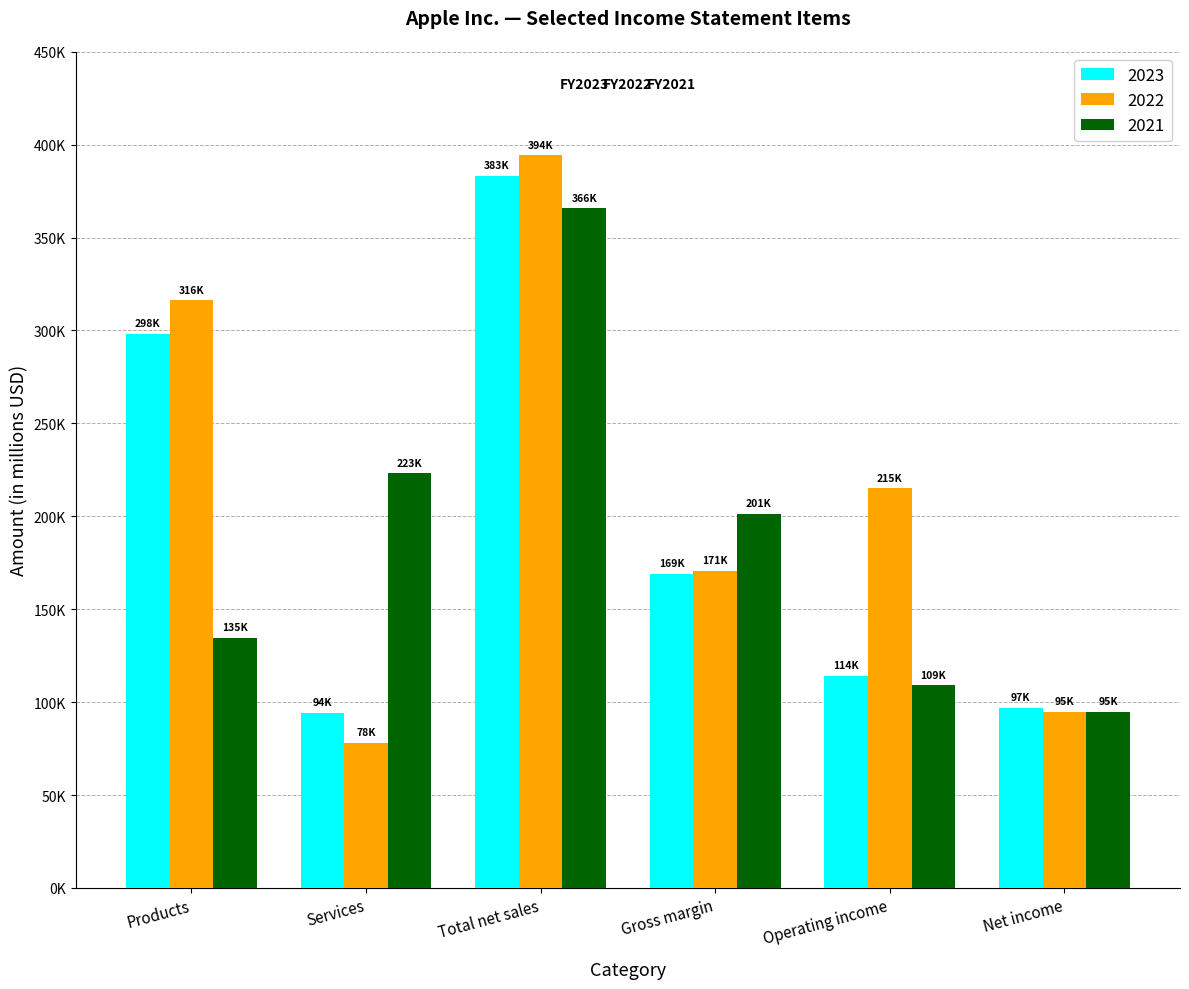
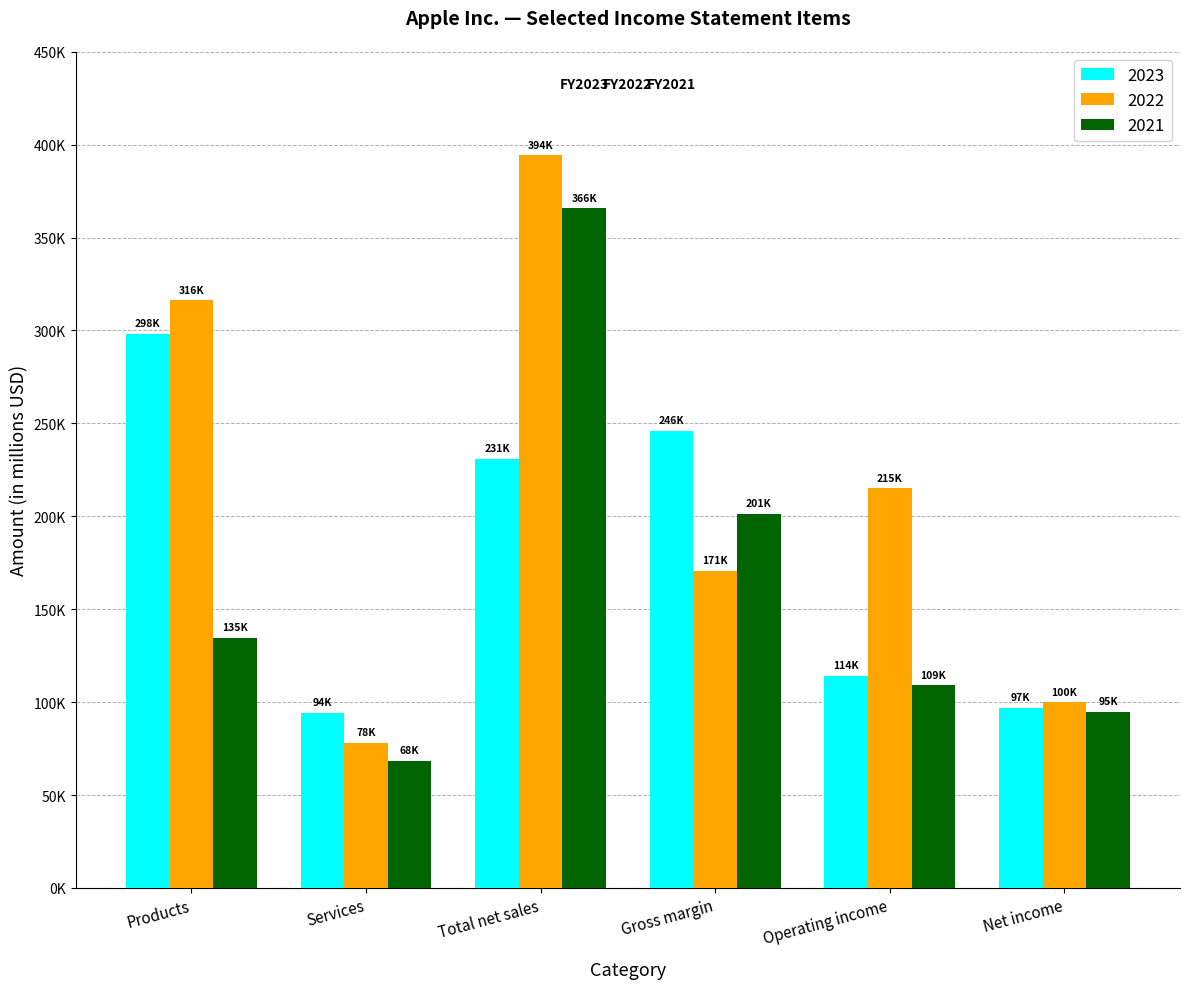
2021, Services: 223K -> 68K
2023, Total net sales: 383K -> 231K
2023, Gross margin: 169K -> 246K
2022, Net income: 95K -> 100K
